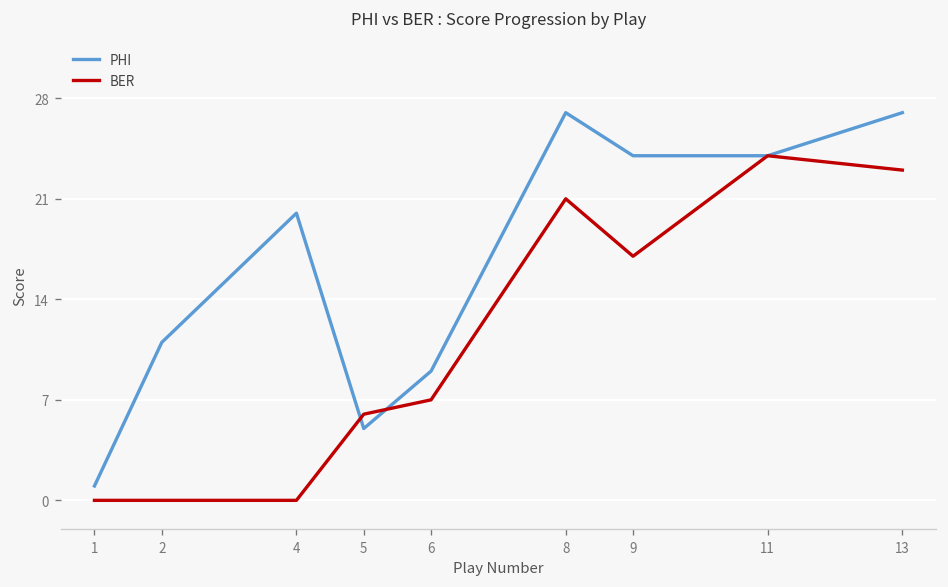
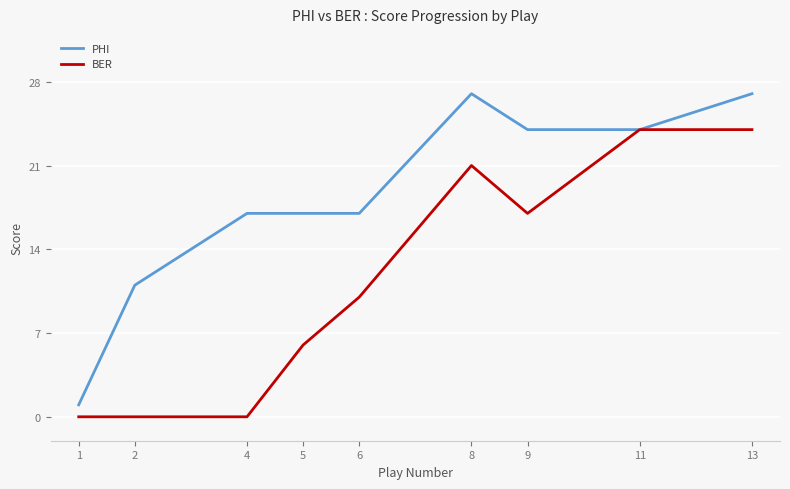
PHI, 4: 20 -> 17
PHI, 5: 5 -> 17
PHI, 6: 9 -> 17
BER, 6: 7 -> 10
BER, 13: 23 -> 24
